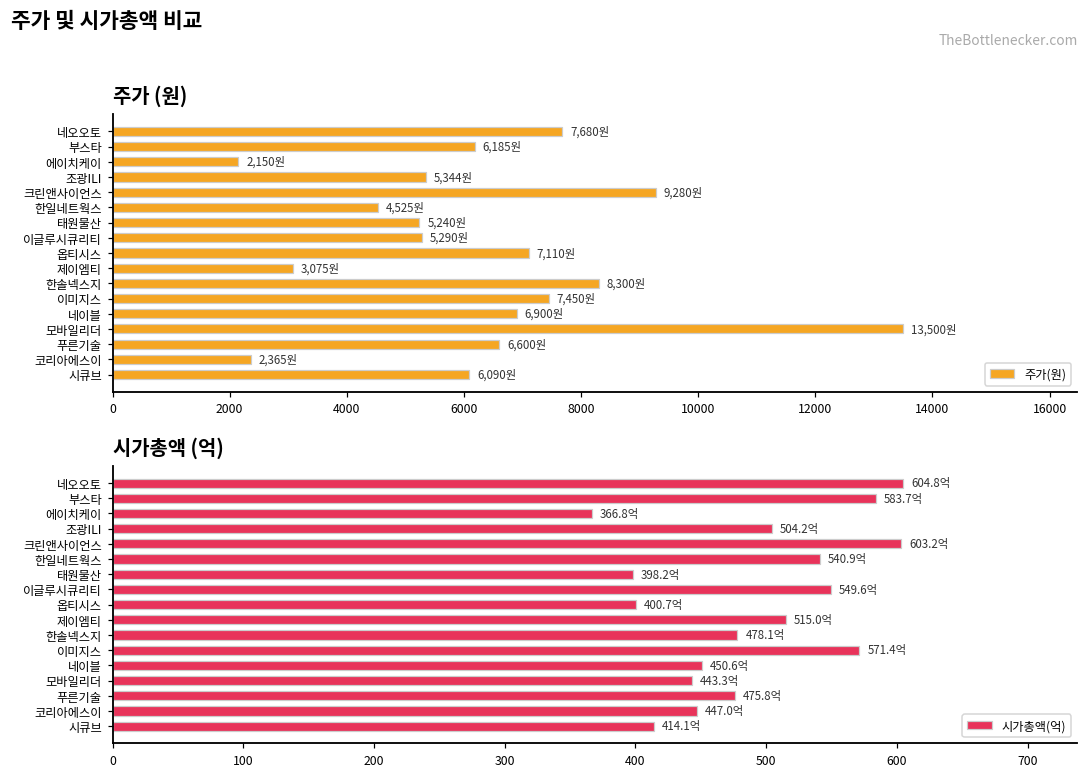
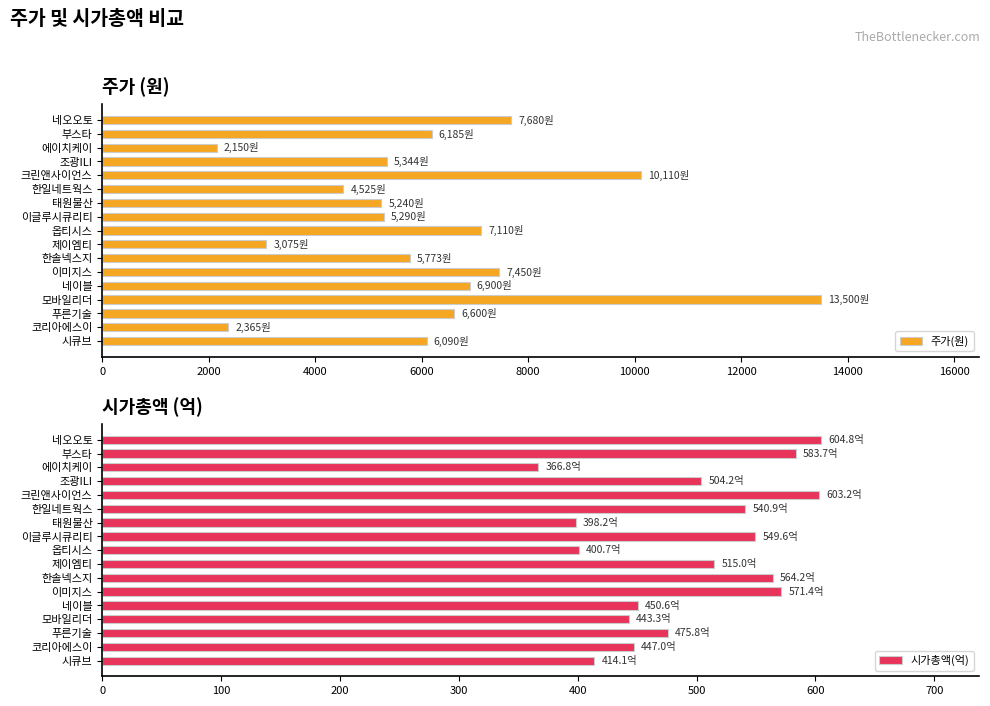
주가 (원), 크린앤사이언스: 9,280원 -> 10,110원
주가 (원), 한솔넥스지: 8,300원 -> 5,773원
시가총액 (억), 한솔넥스지: 478.1억 -> 564.2억
